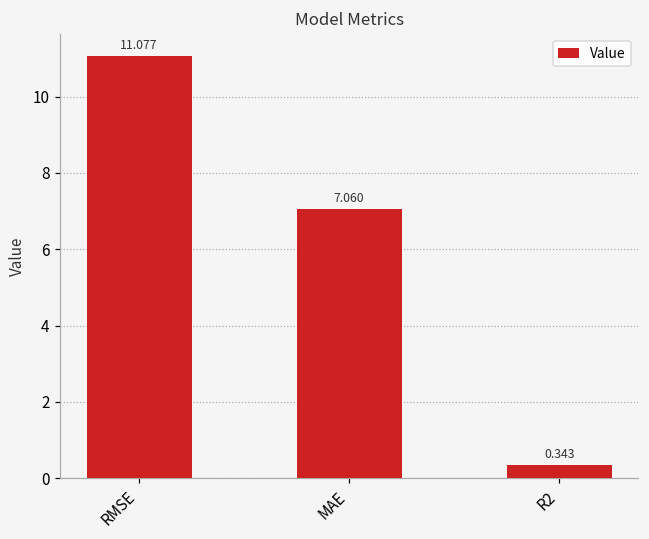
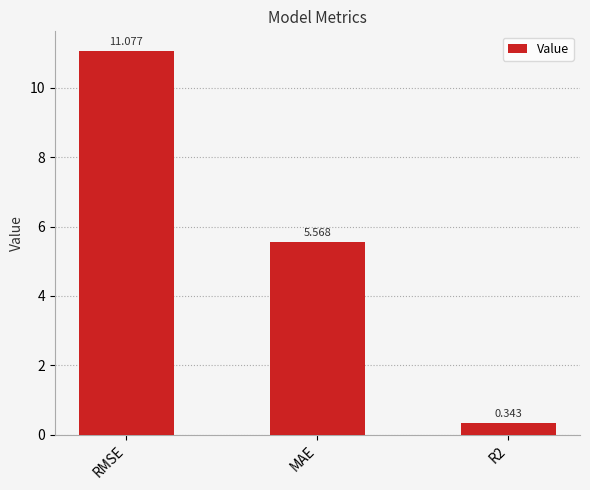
MAE: 7.060 -> 5.568
